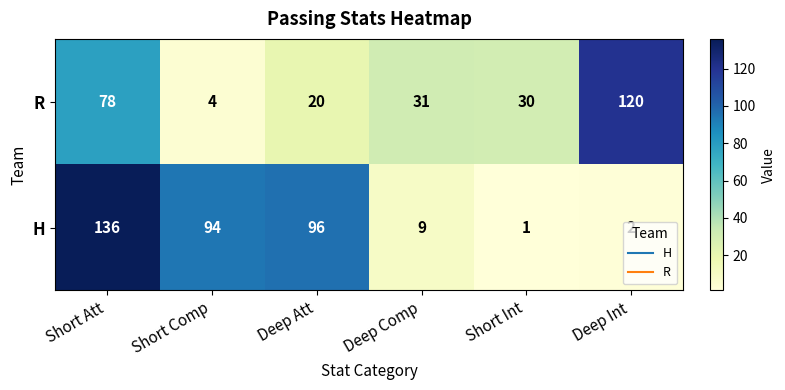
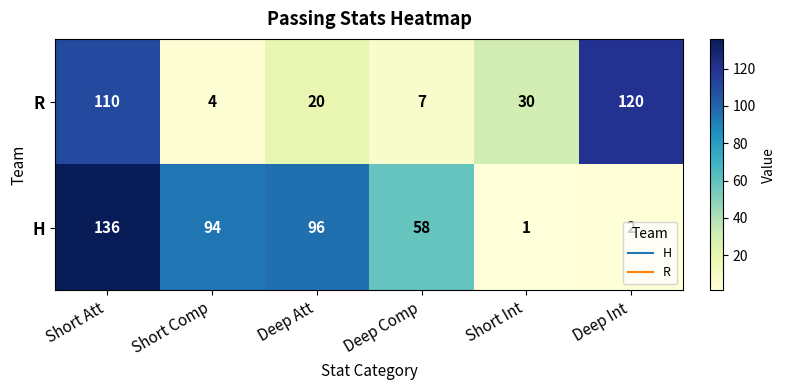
R, Short Att: 78 -> 110
R, Deep Comp: 31 -> 7
H, Deep Comp: 9 -> 58
